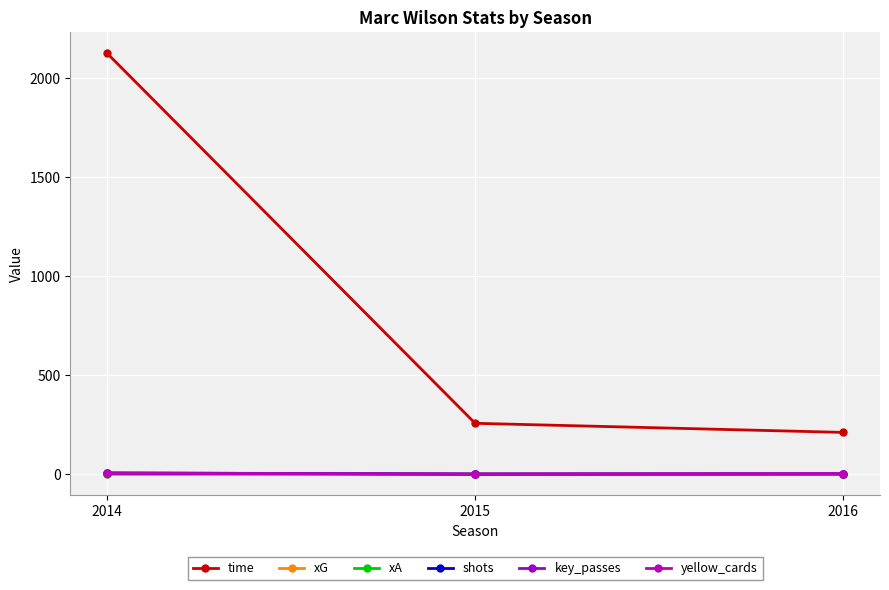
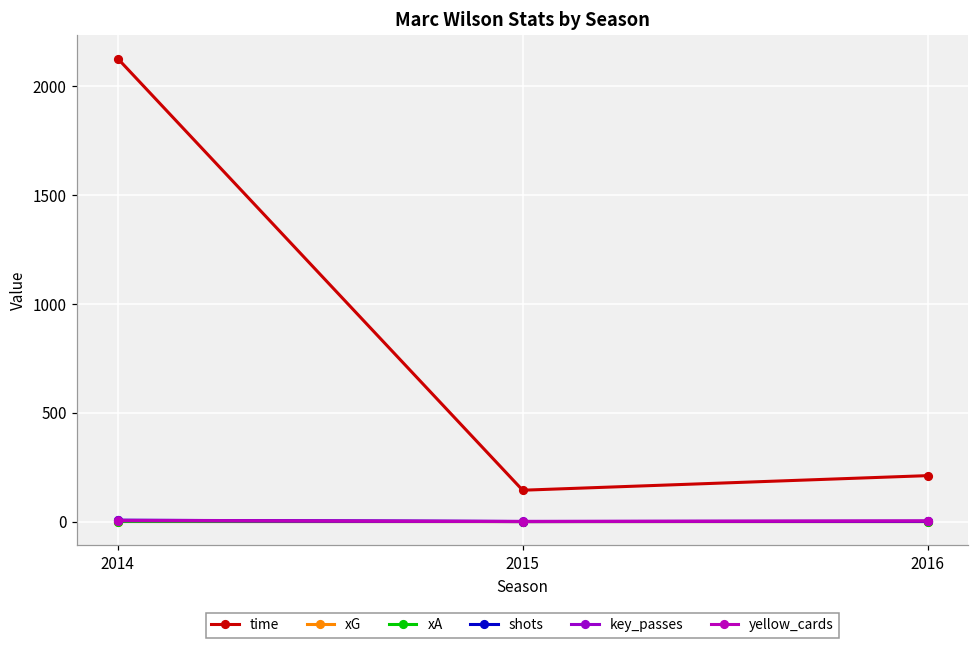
time, 2015: 260 -> 140
